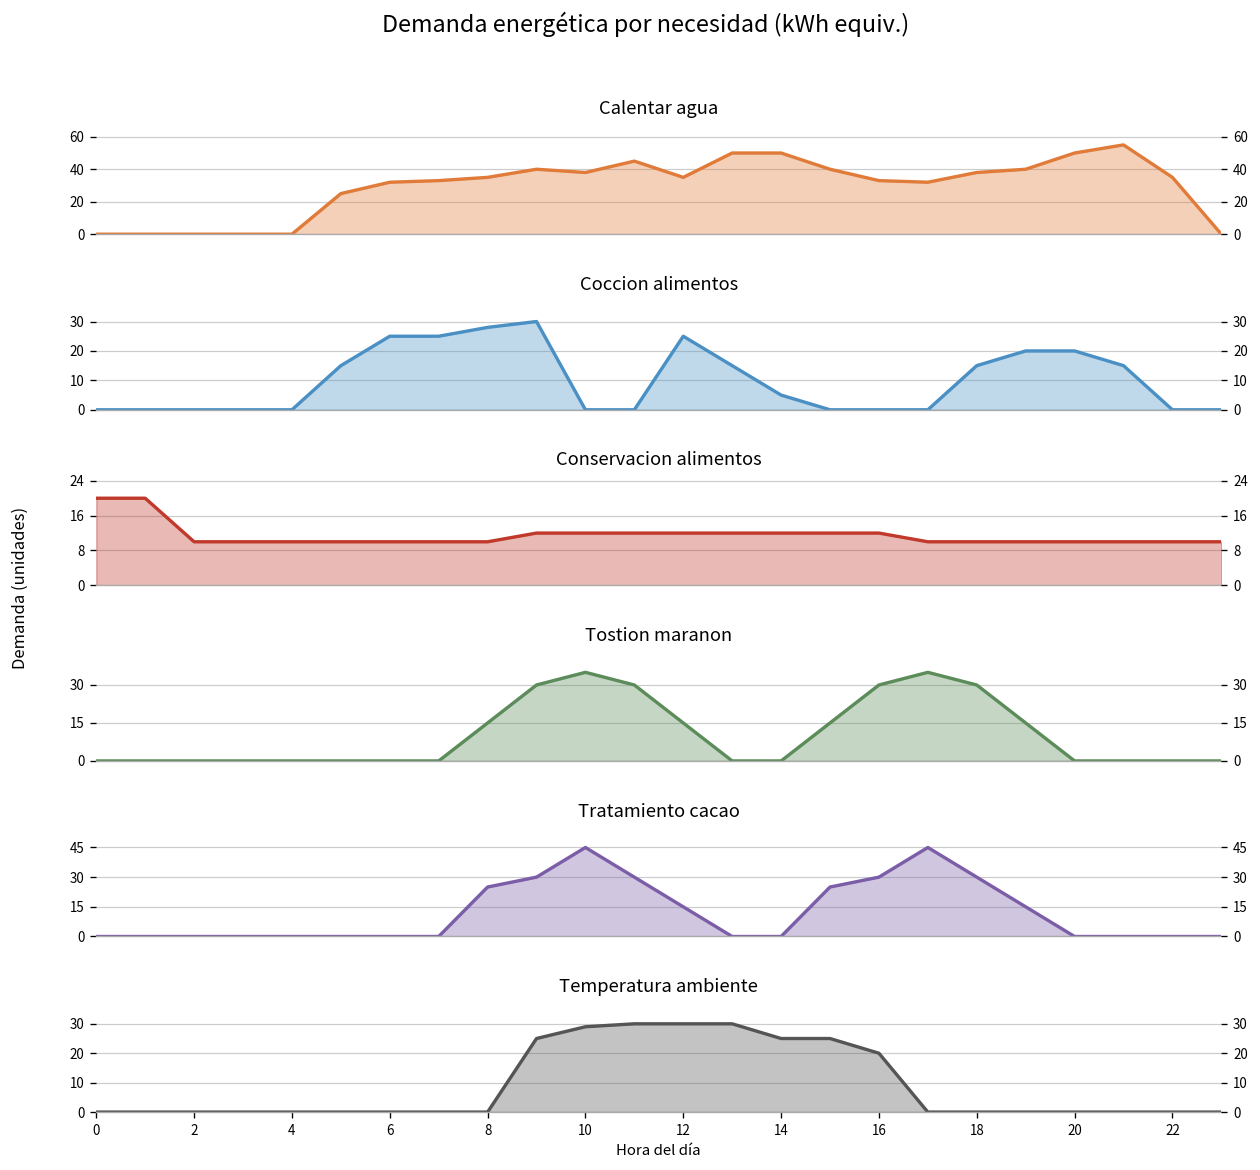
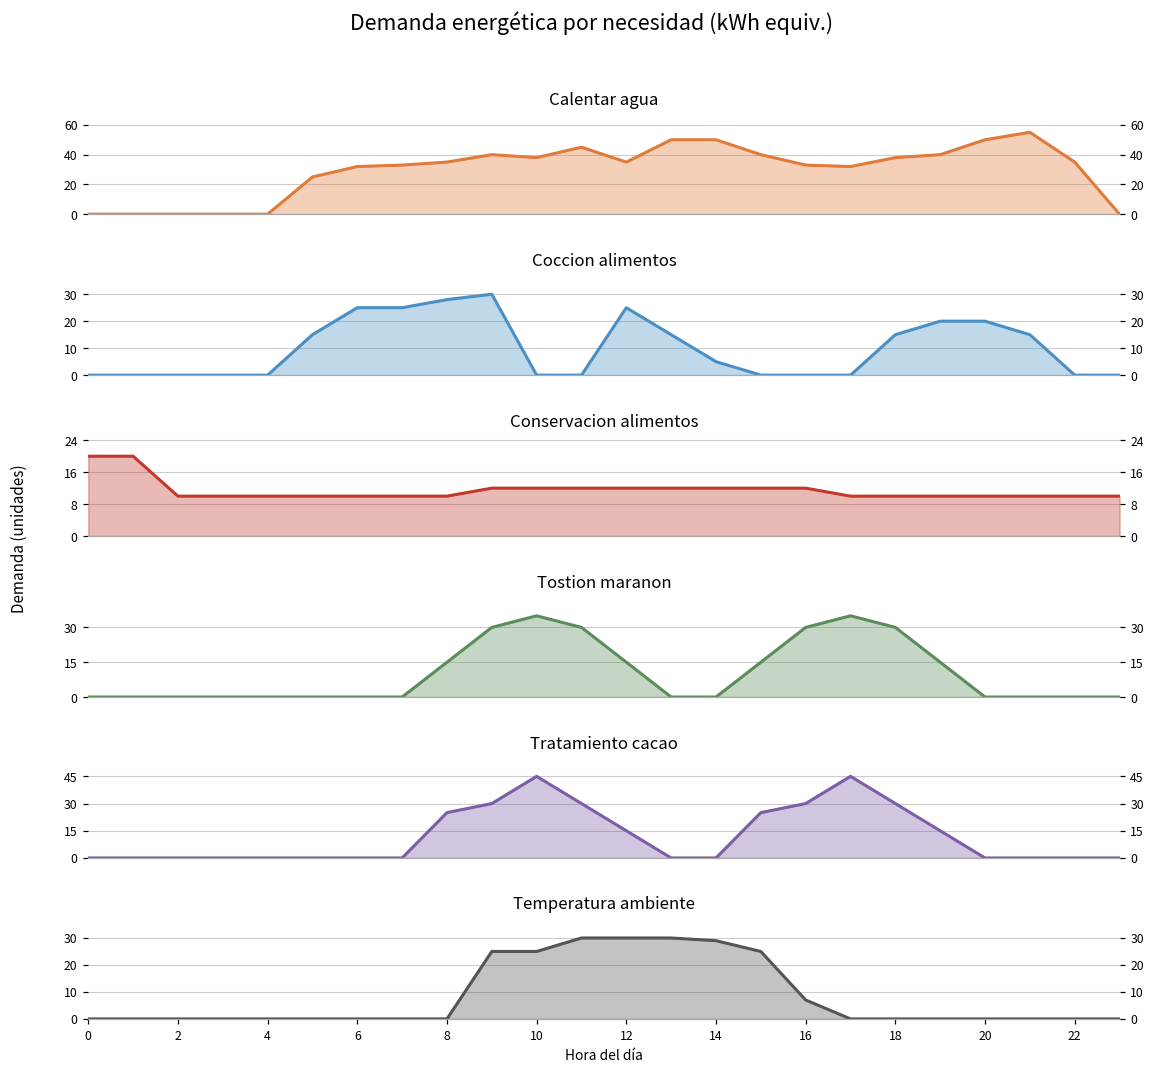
Temperatura ambiente, 10: 29 -> 25
Temperatura ambiente, 14: 25 -> 29
Temperatura ambiente, 16: 20 -> 7
